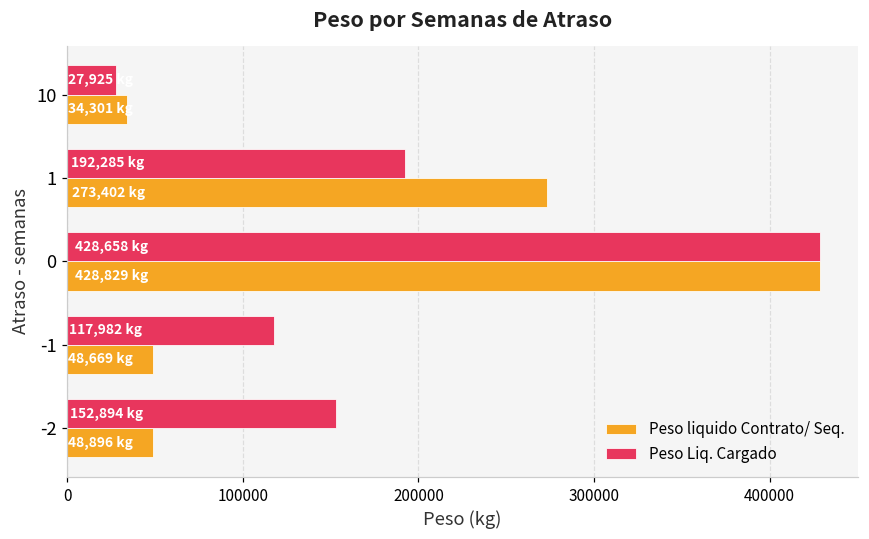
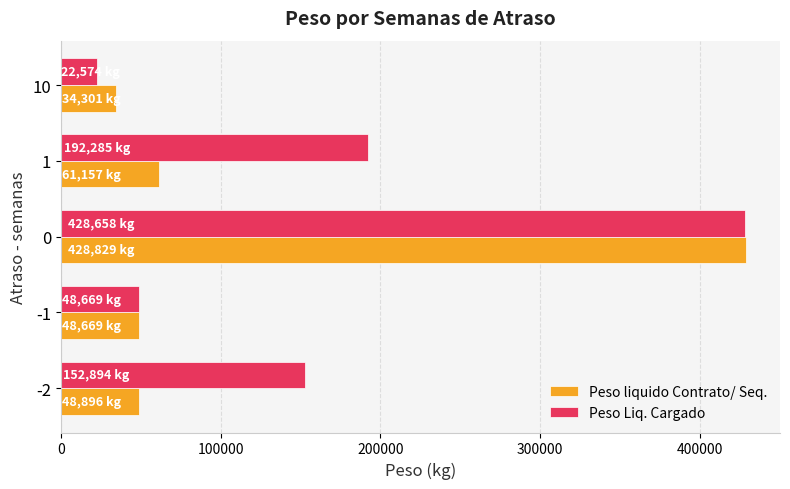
Peso Liq. Cargado, 10: 27,925 -> 22,574
Peso liquido Contrato/ Seq., 1: 273,402 -> 61,157
Peso Liq. Cargado, -1: 117,982 -> 48,669
